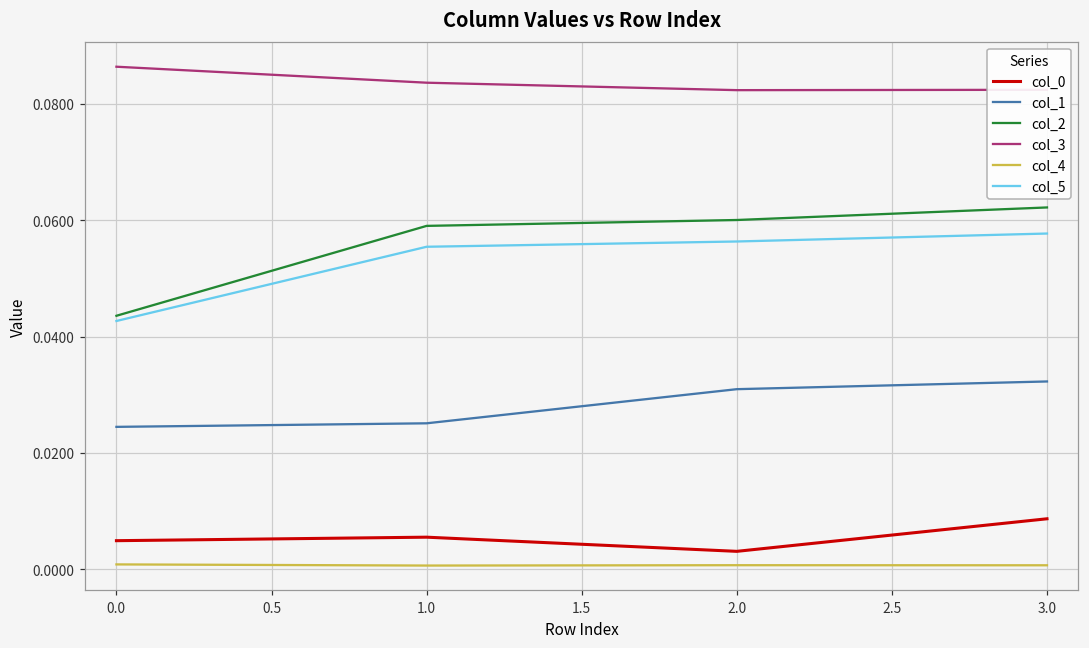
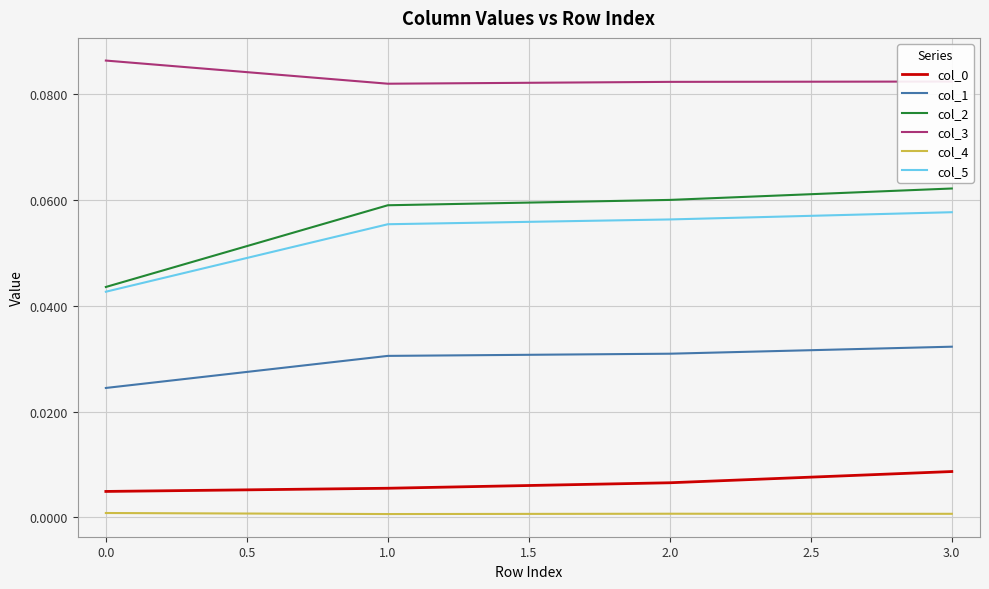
col_1, 1.0: 0.025 -> 0.031
col_3, 1.0: 0.084 -> 0.082
col_0, 2.0: 0.003 -> 0.007
